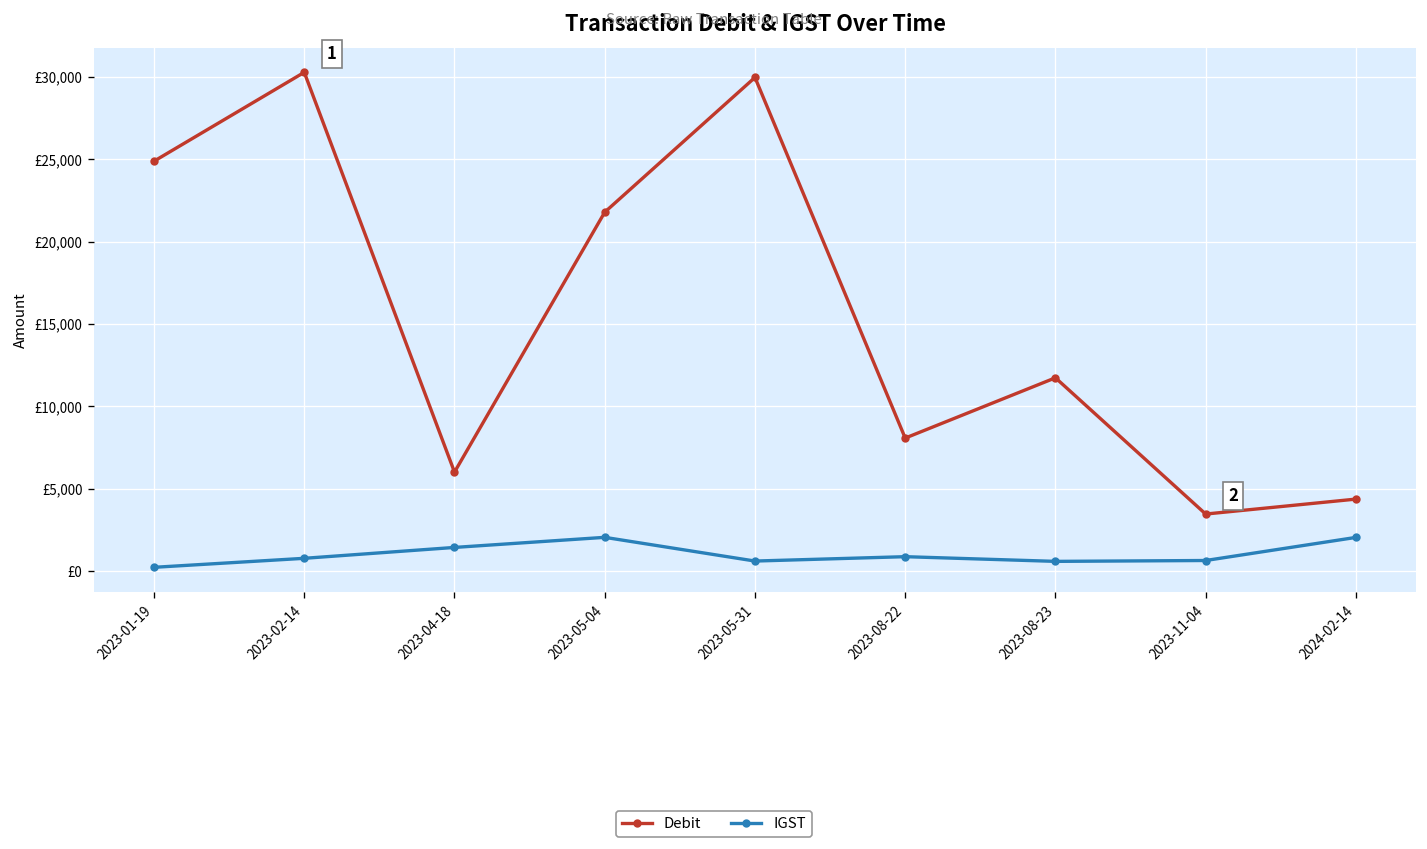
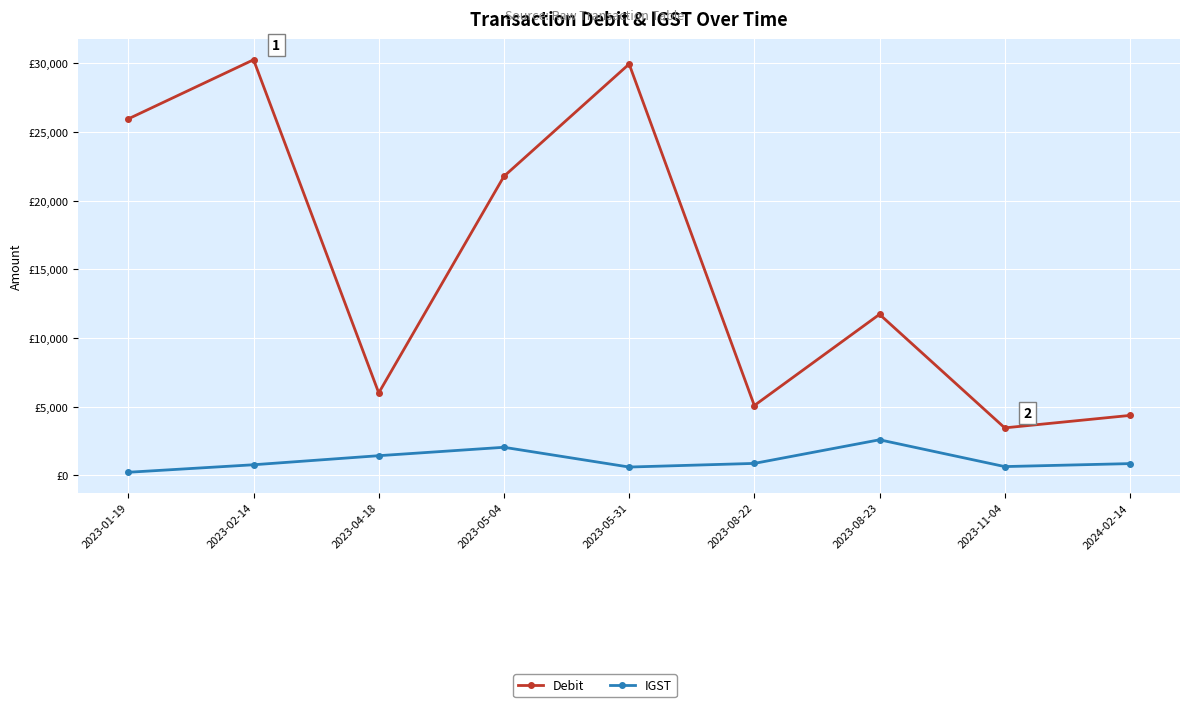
Debit, 2023-01-19: £24,900 -> £26,000
Debit, 2023-08-22: £8,100 -> £5,100
IGST, 2023-08-23: £600 -> £2,600
IGST, 2024-02-14: £2,000 -> £900
